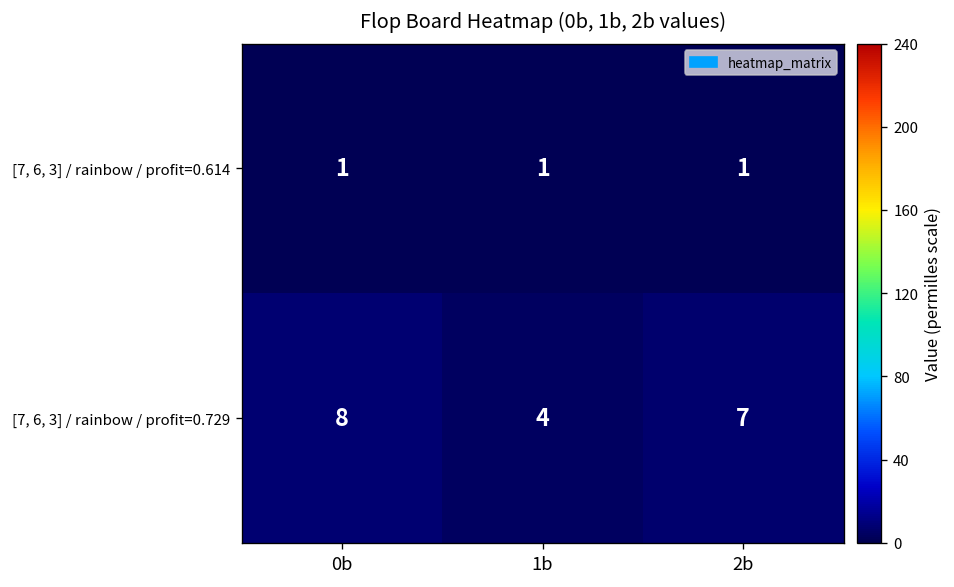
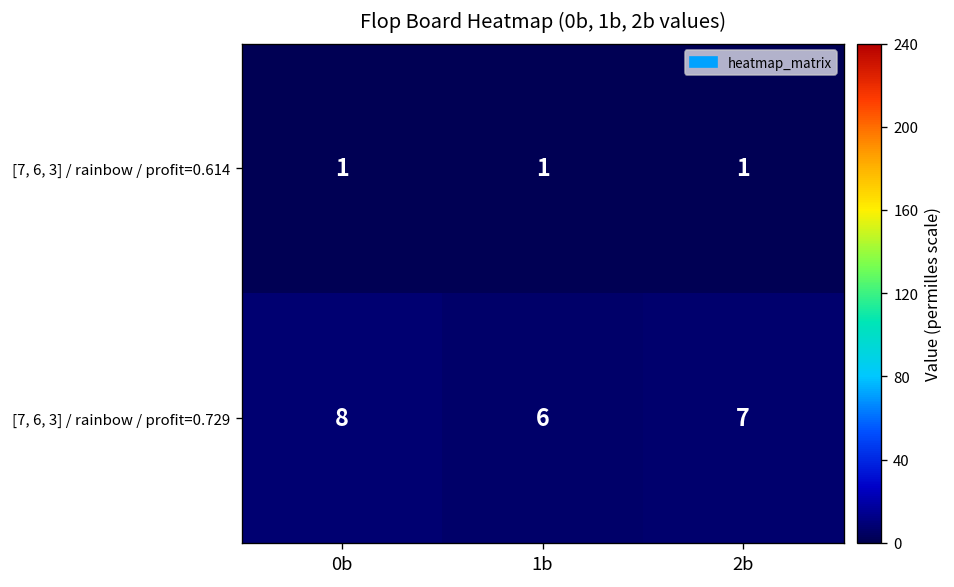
[7, 6, 3] / rainbow / profit=0.729, 1b: 4 -> 6
